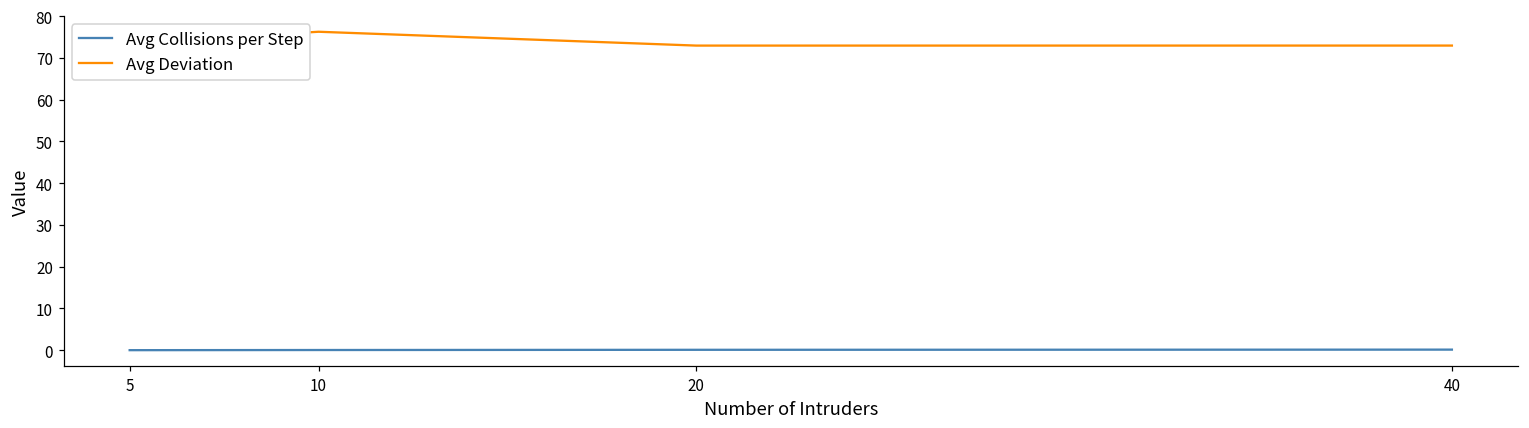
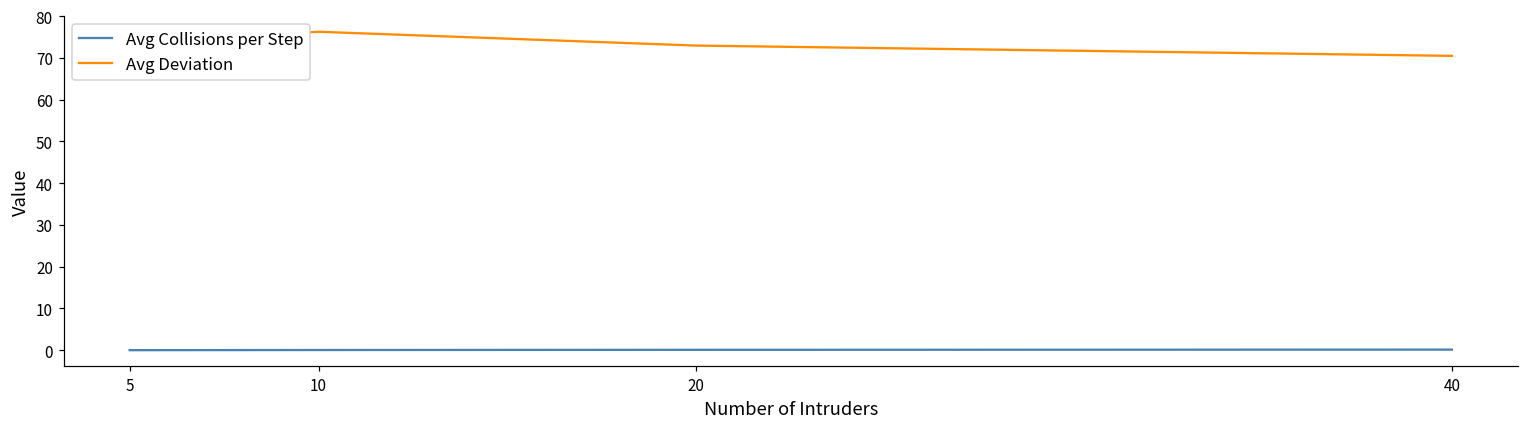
Avg Deviation, 40: 73 -> 70
